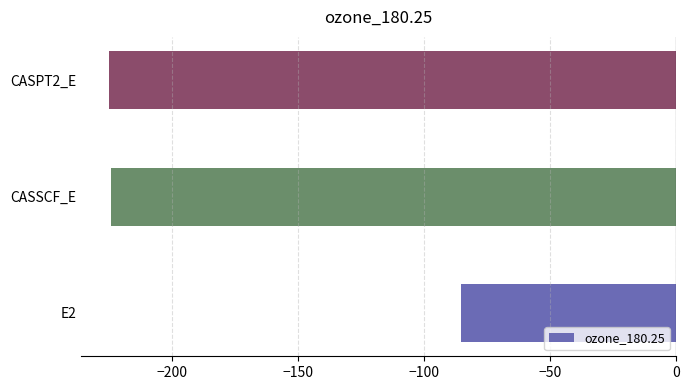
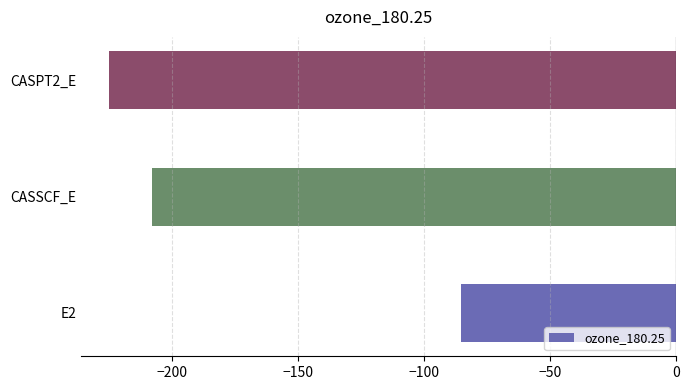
CASSCF_E: -224 -> -208
